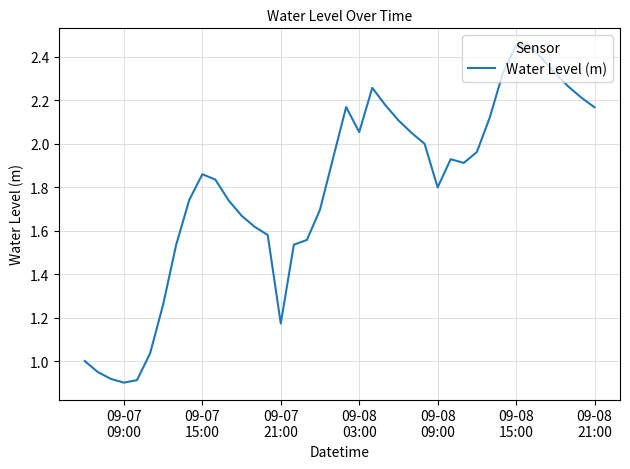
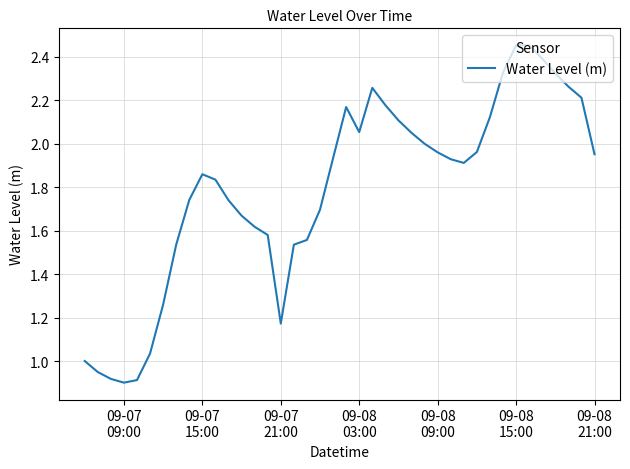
09-08 09:00: 1.80 -> 1.96
09-08 21:00: 2.17 -> 1.95
